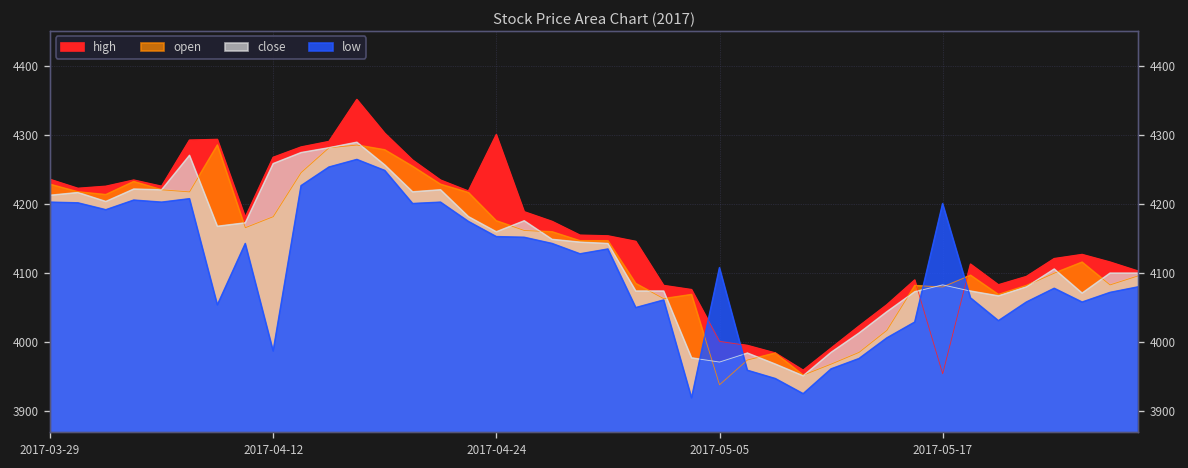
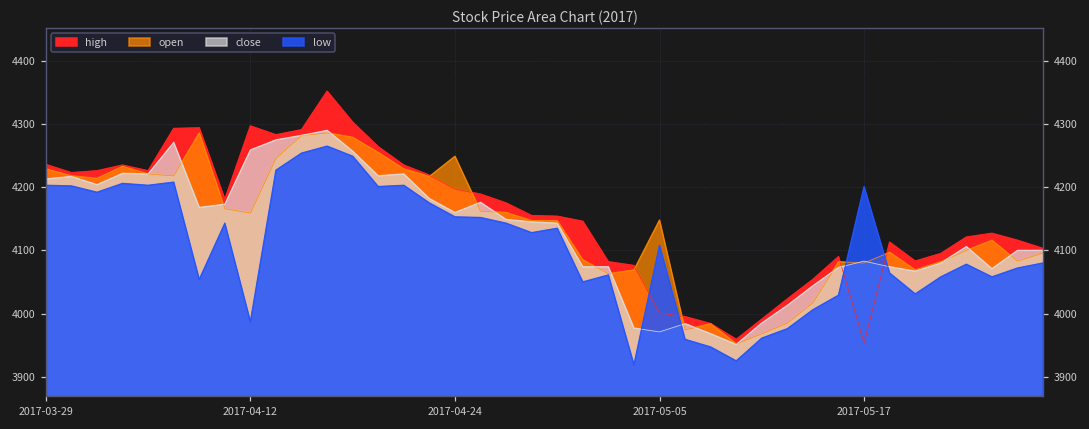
high, 2017-04-12: 4270 -> 4300
open, 2017-04-12: 4180 -> 4160
high, 2017-04-24: 4300 -> 4200
open, 2017-04-24: 4180 -> 4250
open, 2017-05-05: 3940 -> 4150
